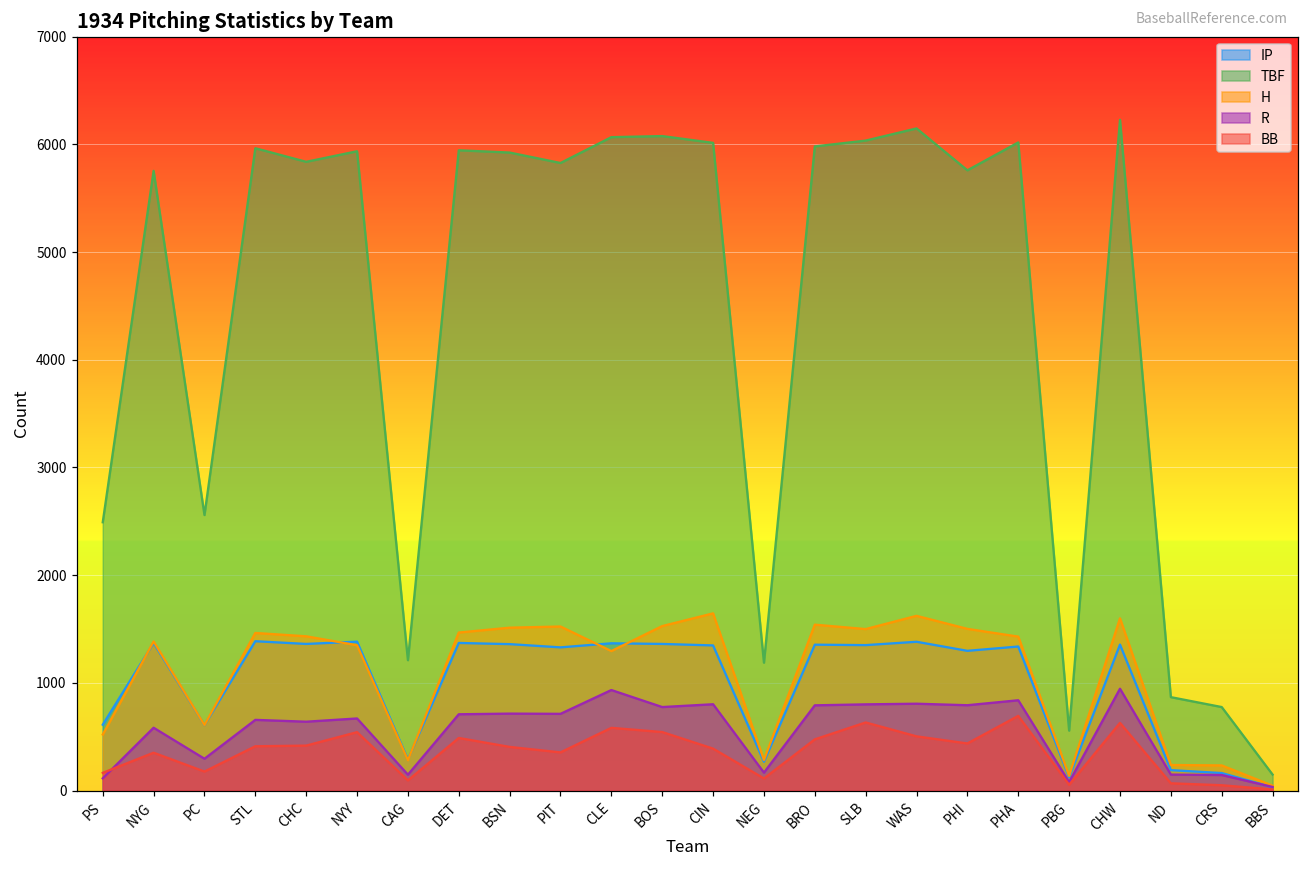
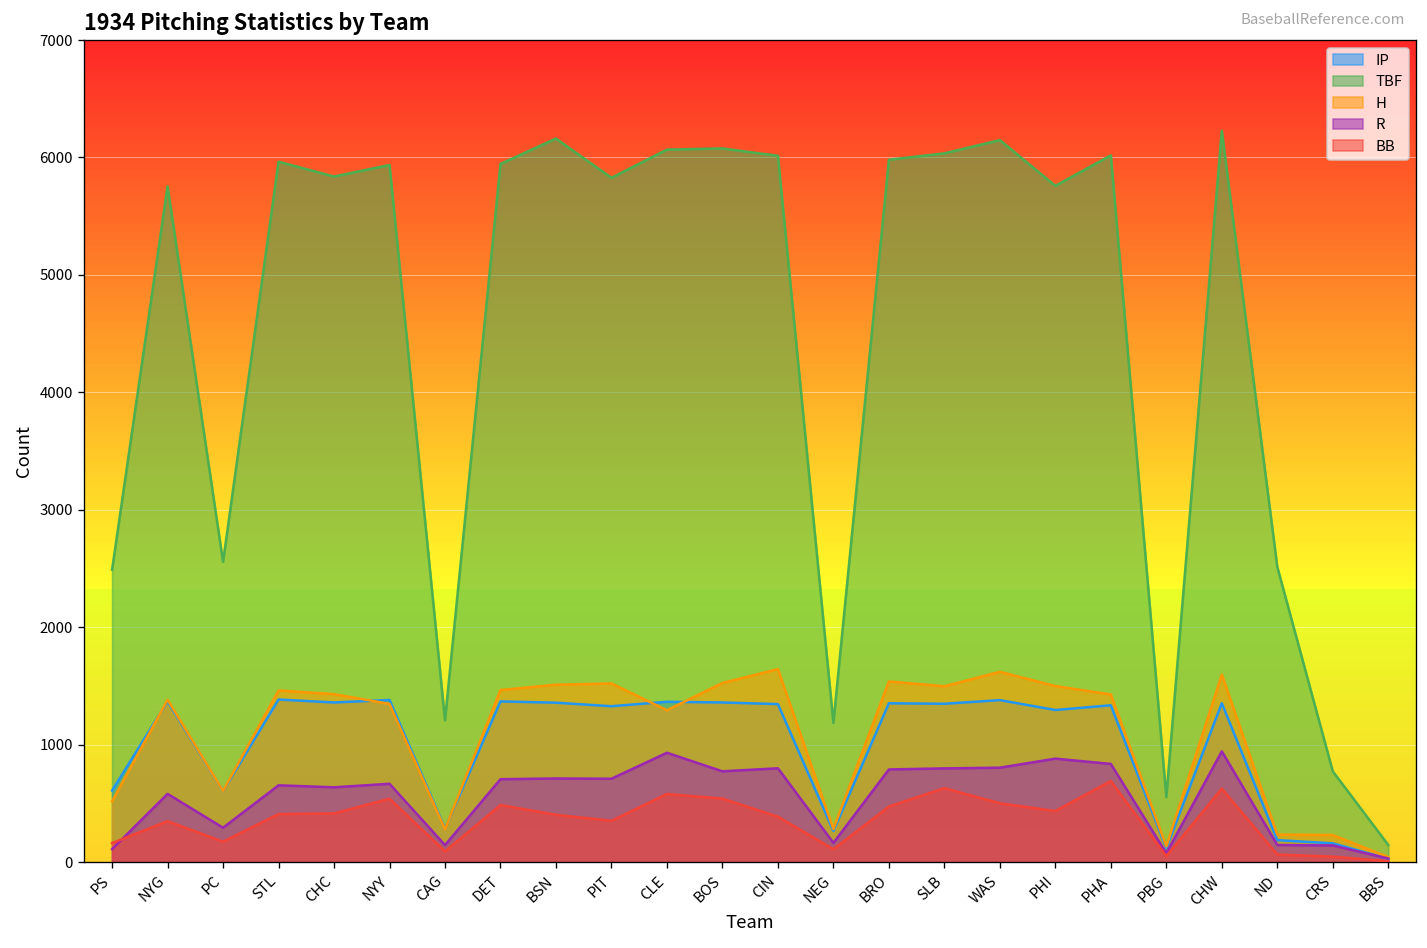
TBF, BSN: 5900 -> 6200
R, PHI: 800 -> 900
TBF, ND: 900 -> 2500
